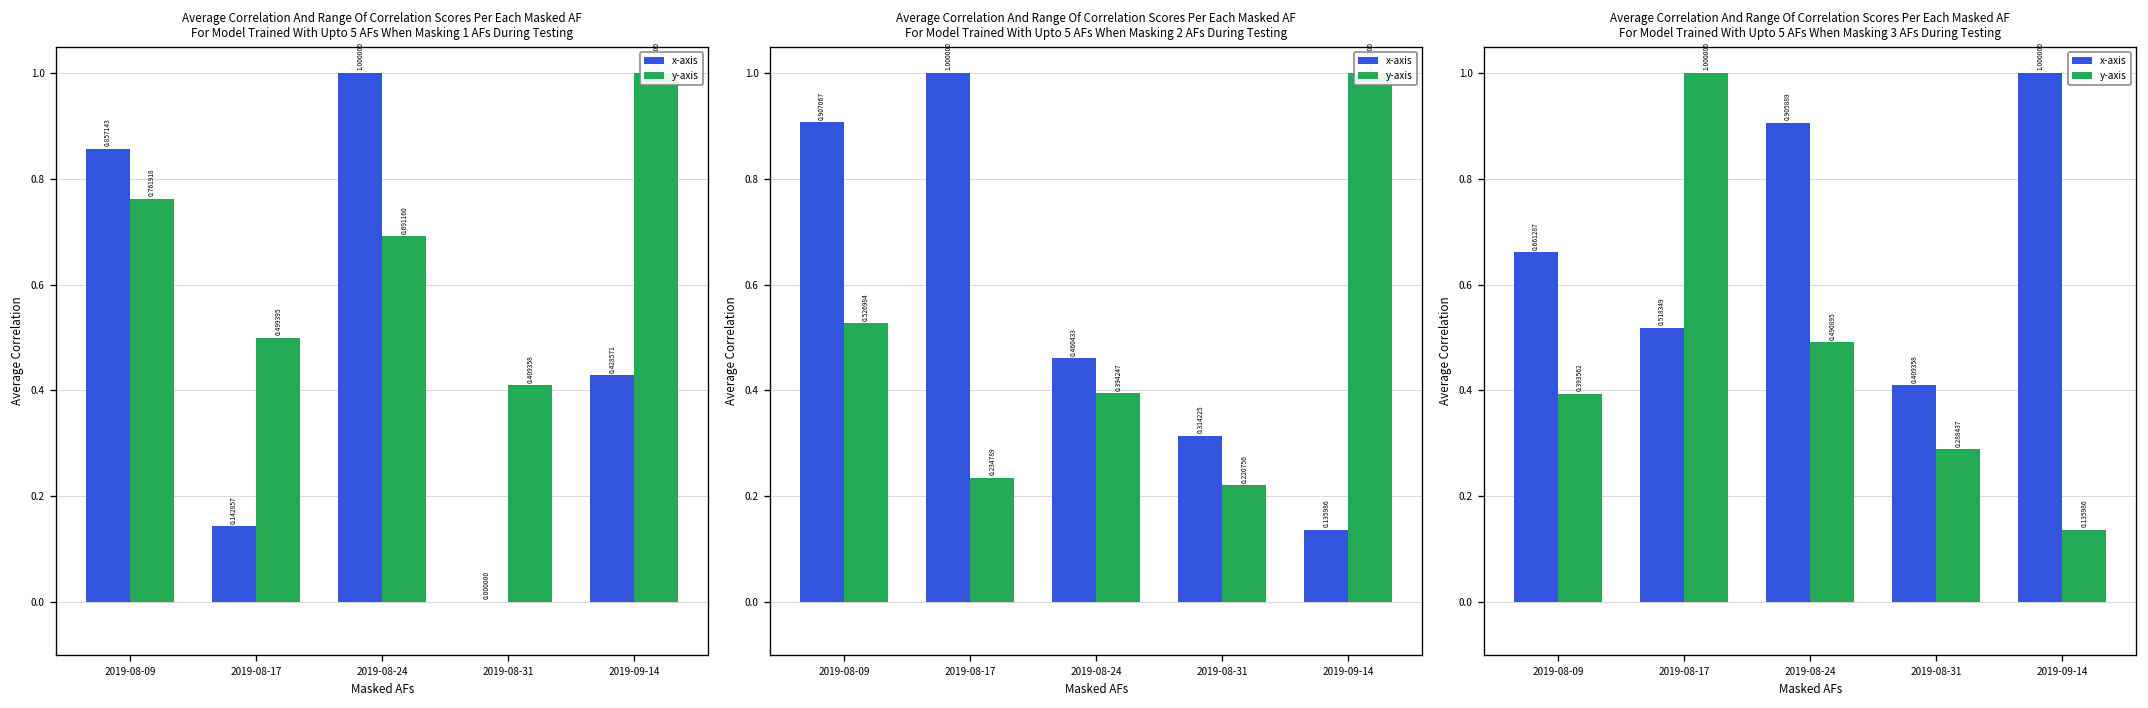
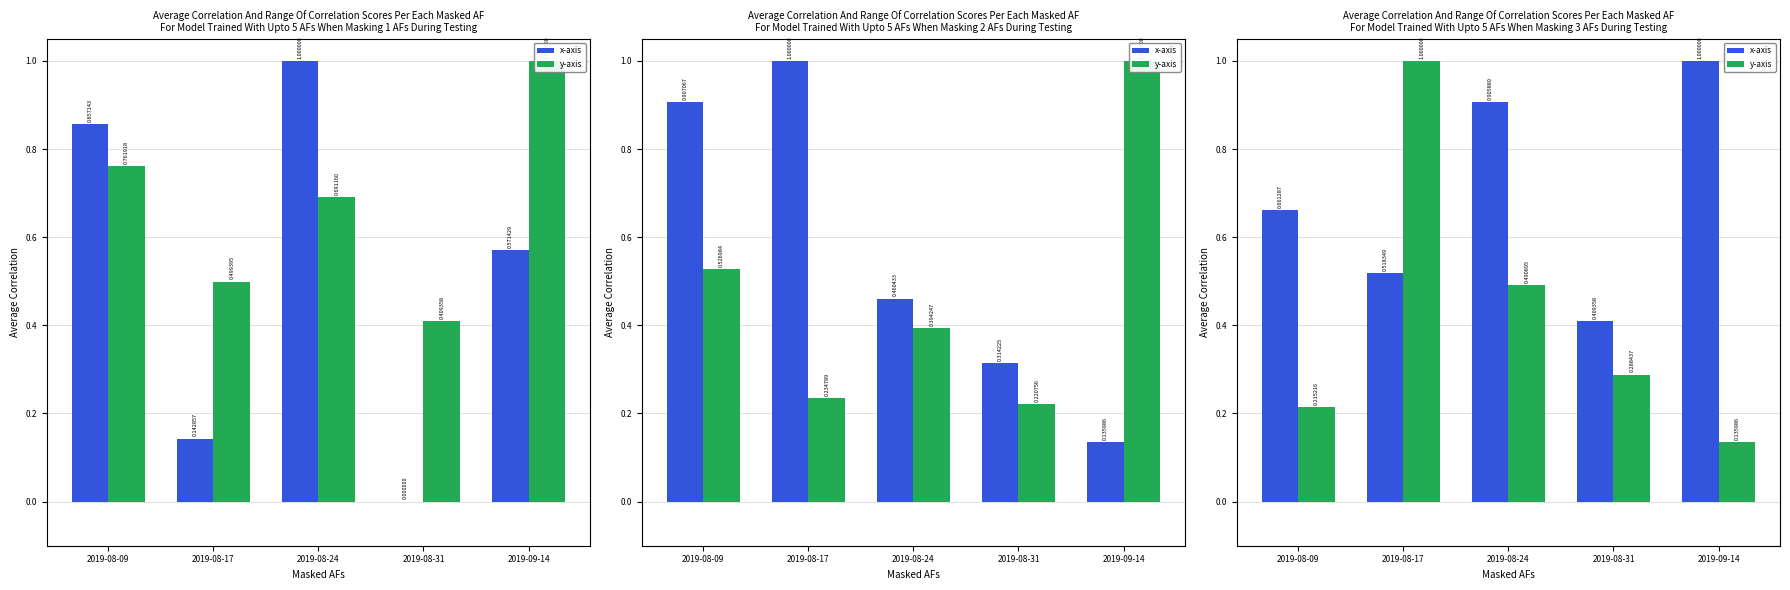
Average Correlation And Range Of Correlation Scores Per Each Masked AF For Model Trained With Upto 5 AFs When Masking 1 AFs During Testing, x-axis, 2019-09-14: 0.428571 -> 0.571429
Average Correlation And Range Of Correlation Scores Per Each Masked AF For Model Trained With Upto 5 AFs When Masking 3 AFs During Testing, y-axis, 2019-08-09: 0.393562 -> 0.215216
